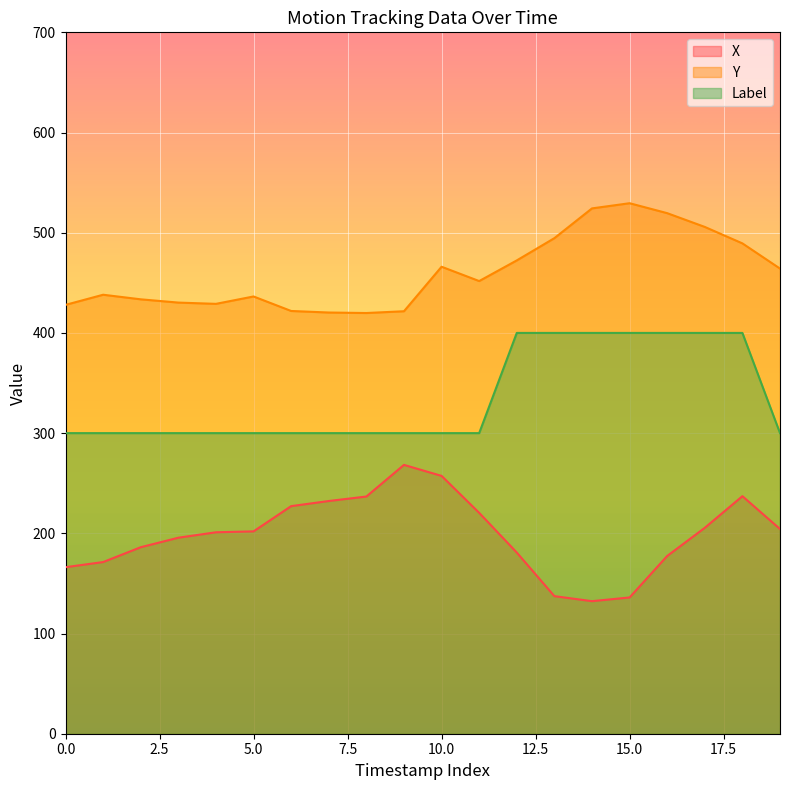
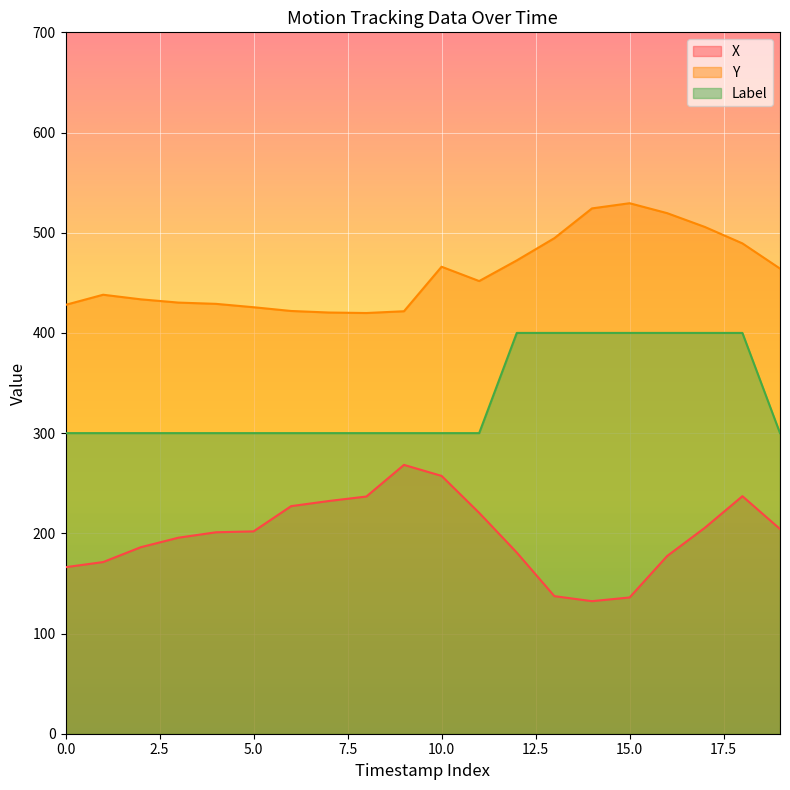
Y, 5.0: 436 -> 426
